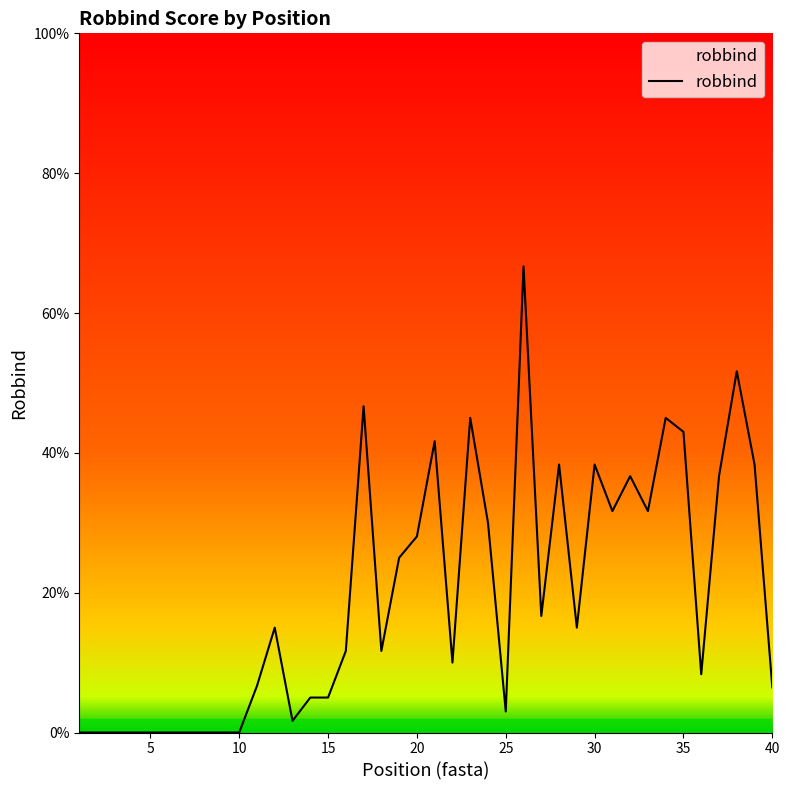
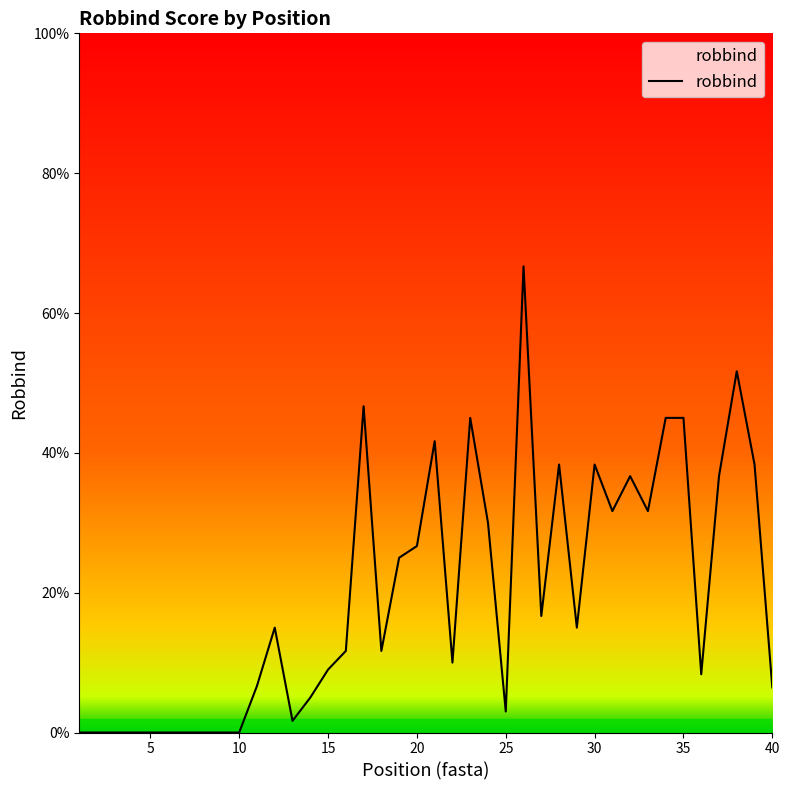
15: 5% -> 9%
20: 28% -> 27%
35: 43% -> 45%
